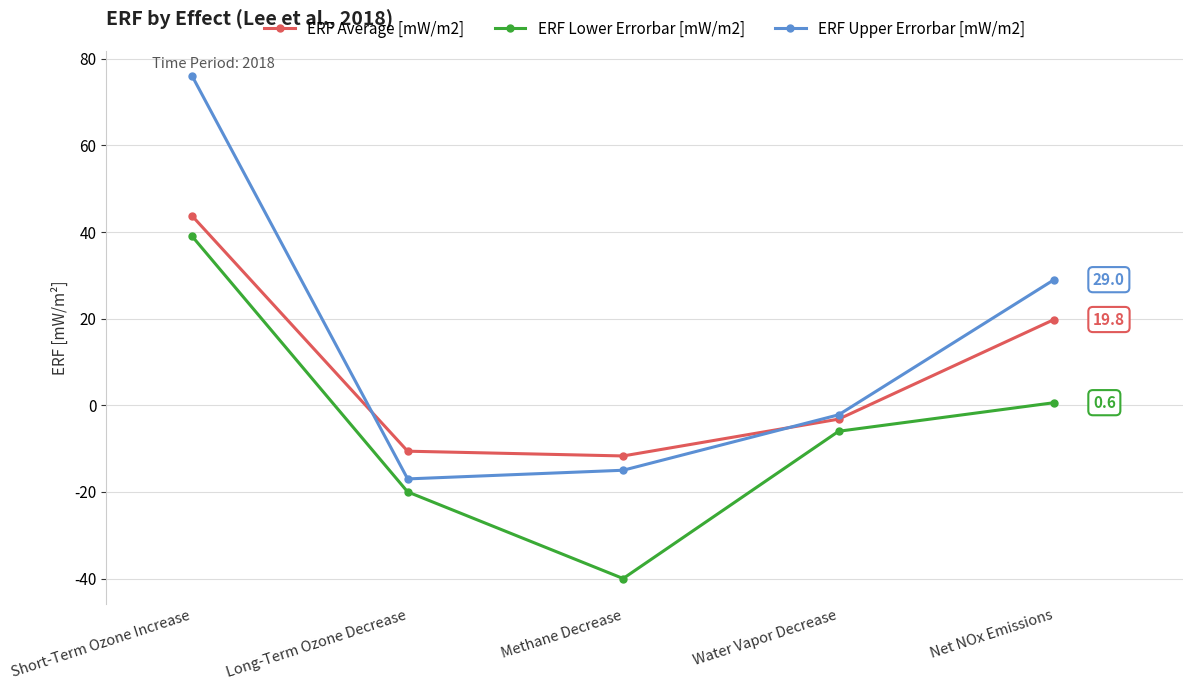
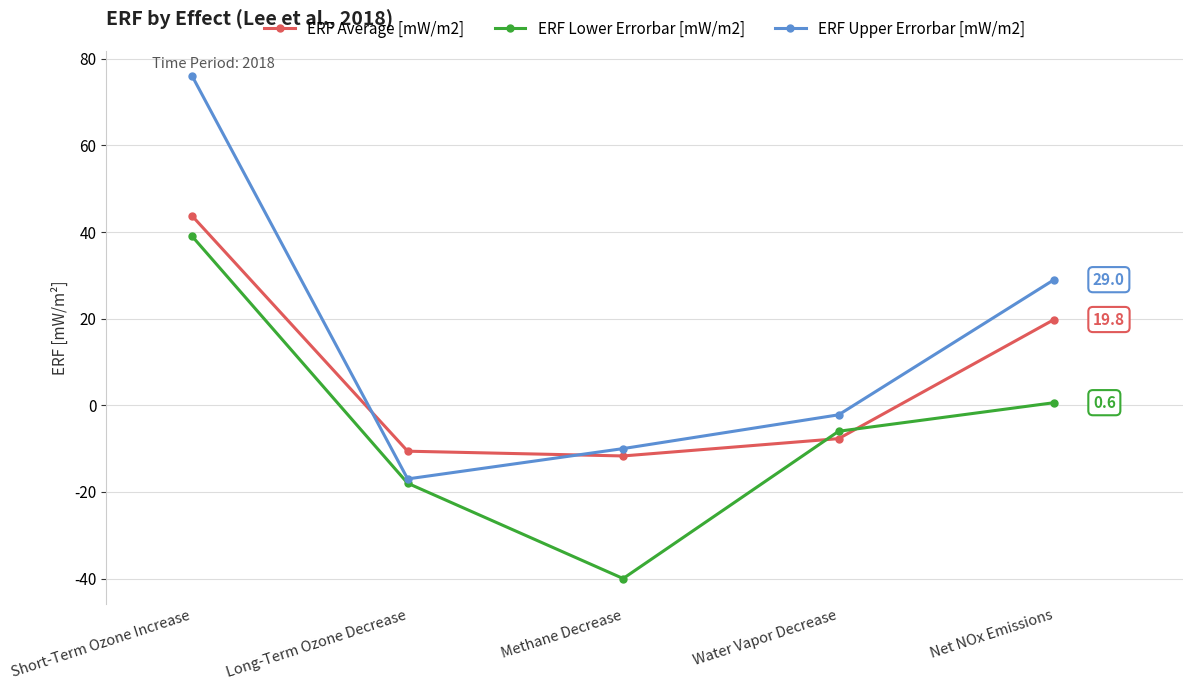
ERF Lower Errorbar [mW/m2], Long-Term Ozone Decrease: -20 -> -18
ERF Upper Errorbar [mW/m2], Methane Decrease: -15 -> -10
ERF Average [mW/m2], Water Vapor Decrease: -3 -> -8
